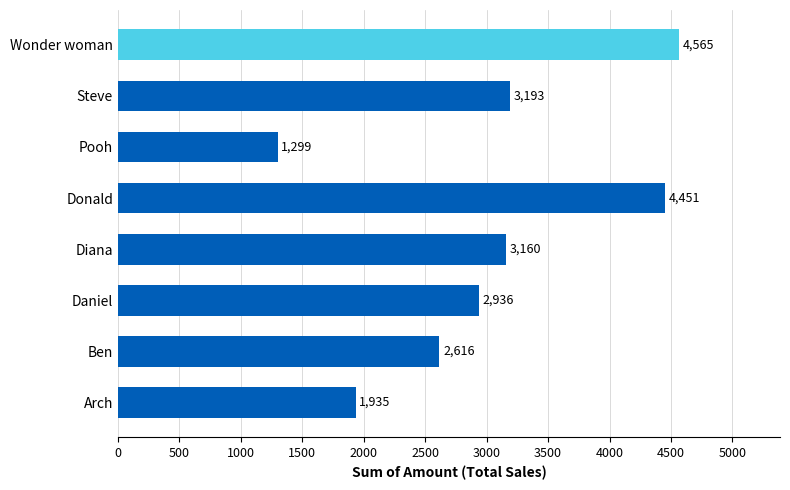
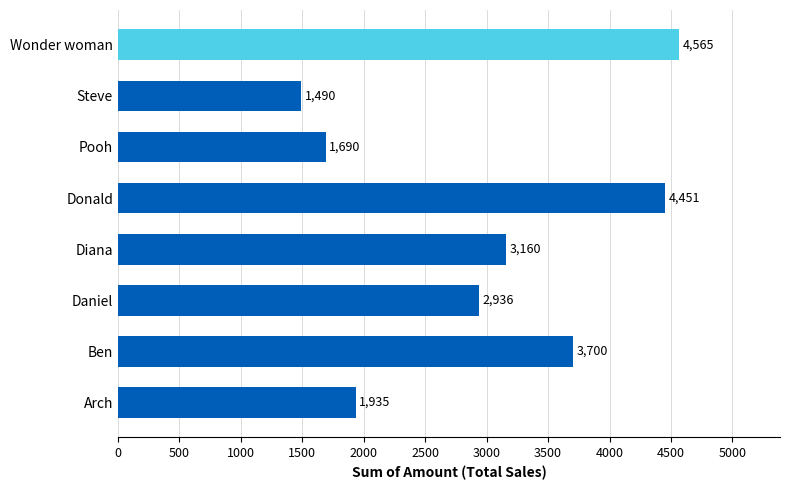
Steve: 3,193 -> 1,490
Pooh: 1,299 -> 1,690
Ben: 2,616 -> 3,700
